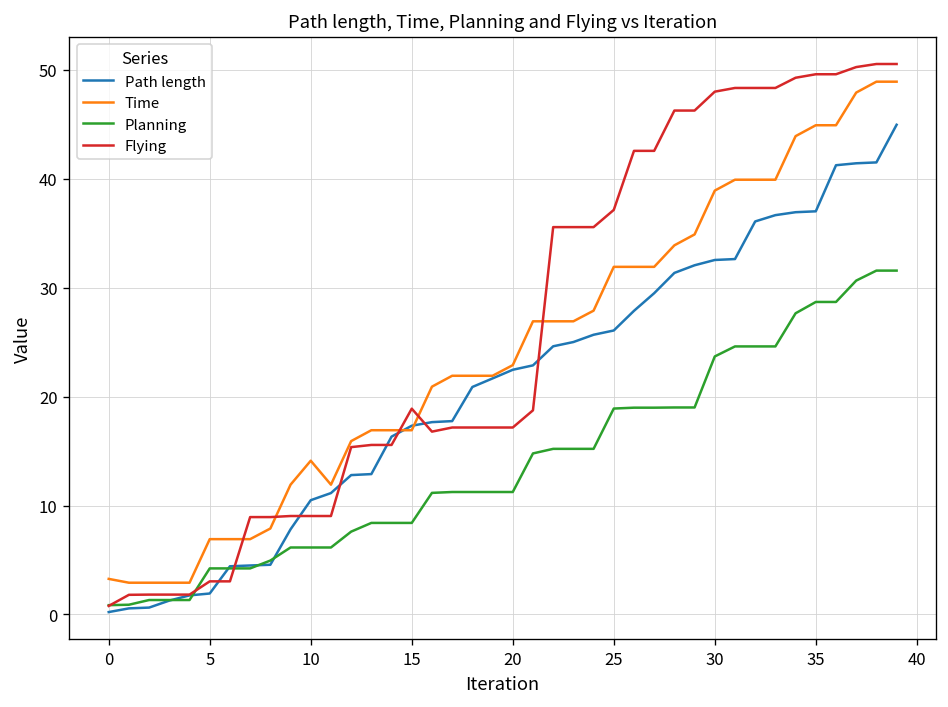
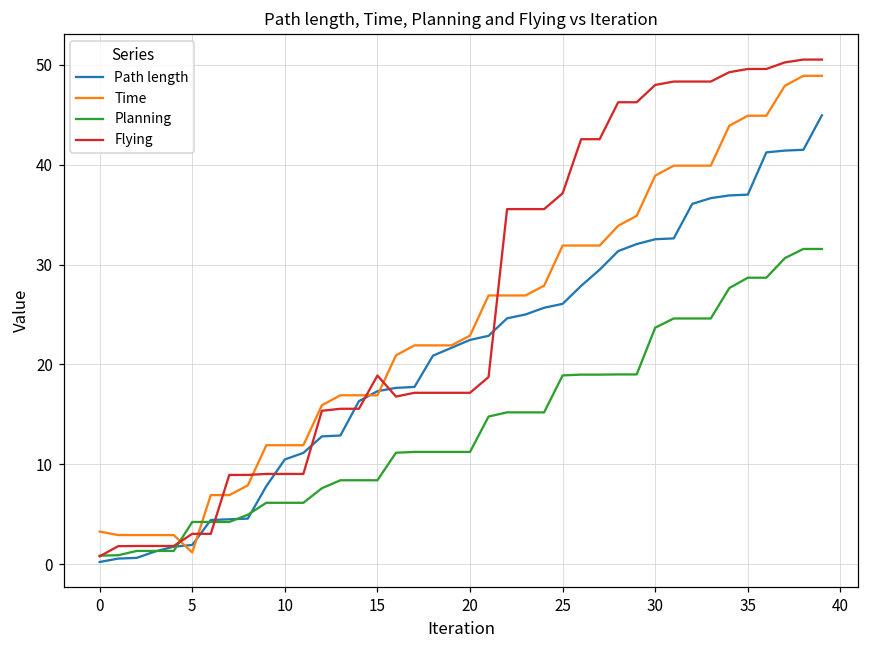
Time, 5: 7 -> 1
Time, 10: 14 -> 12
